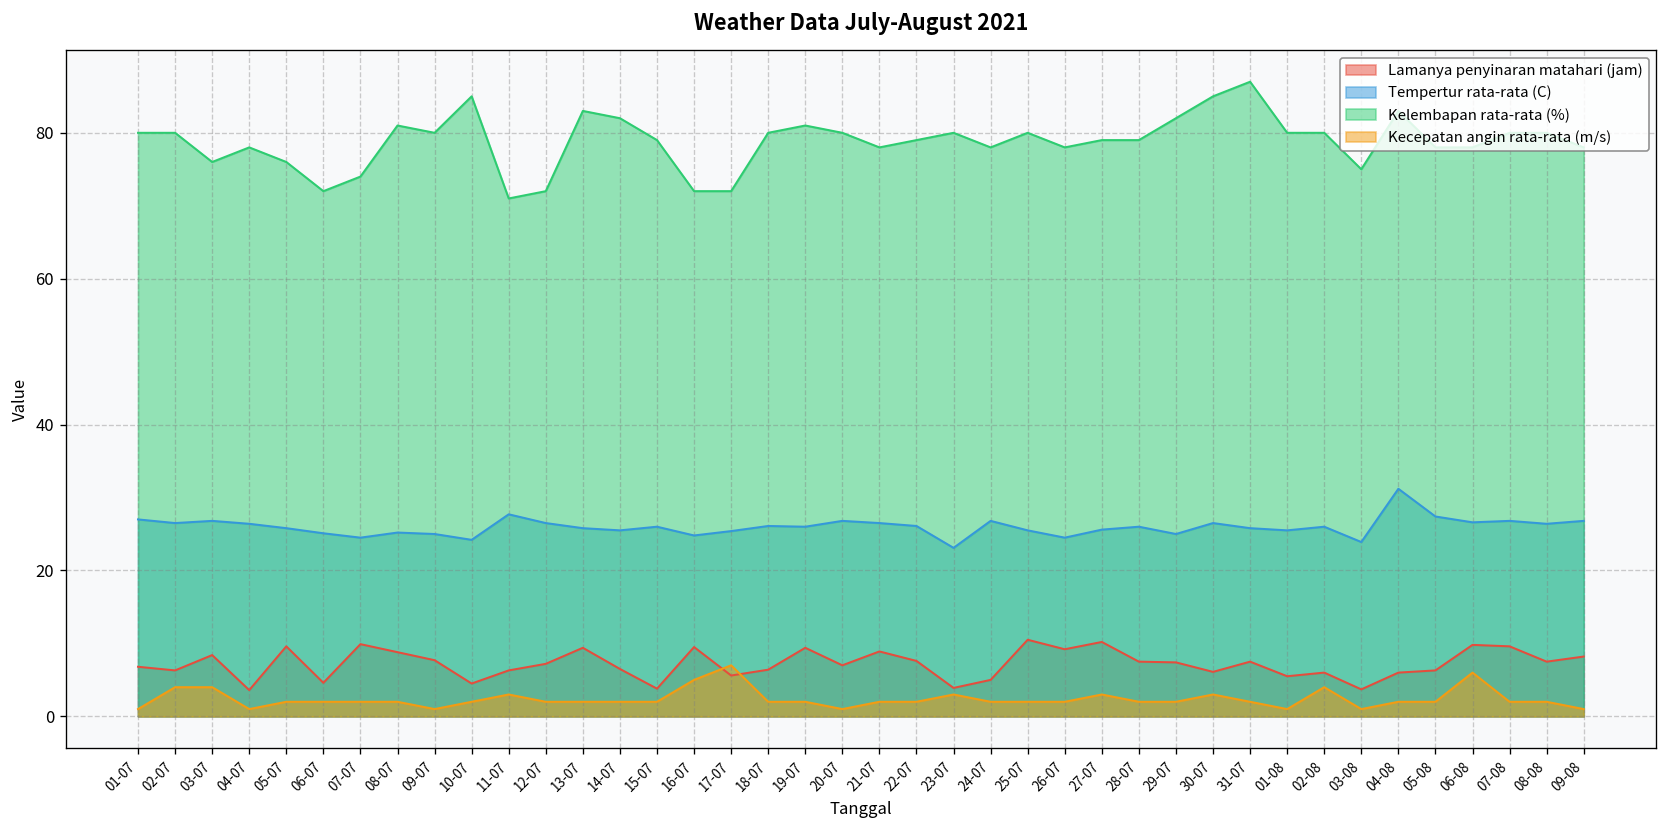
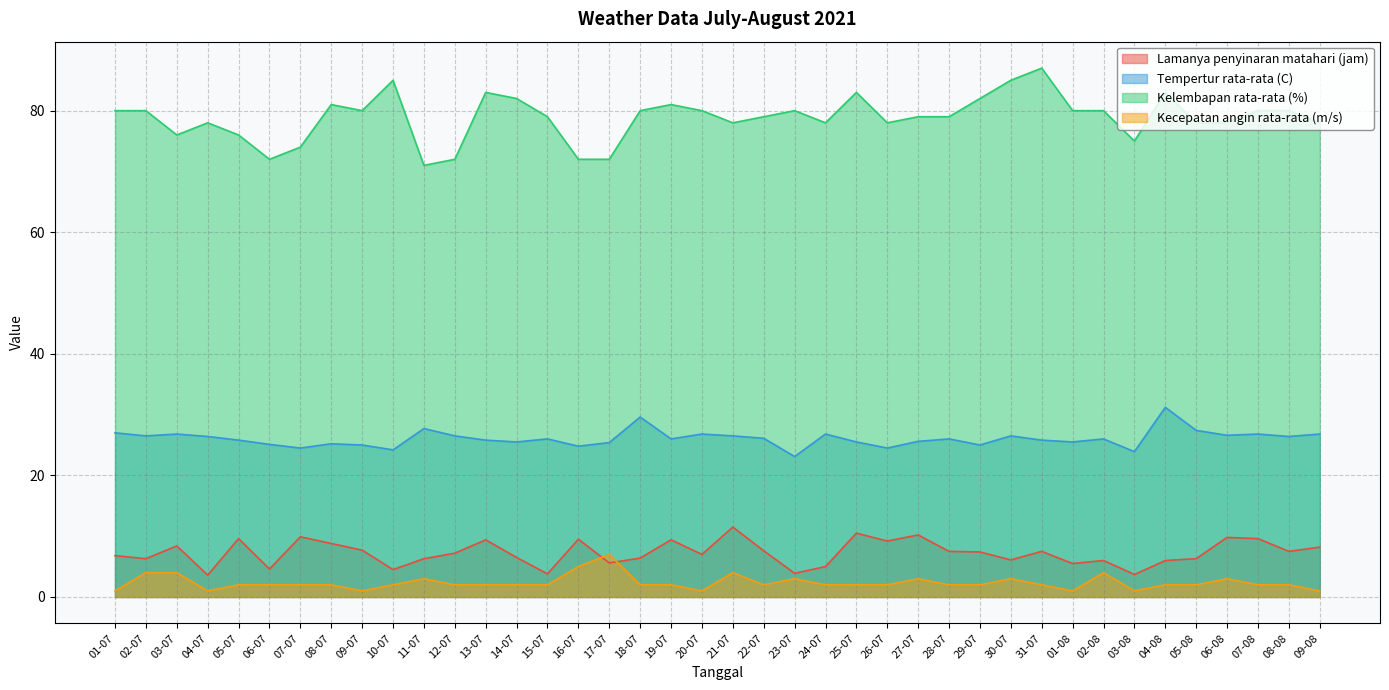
Tempertur rata-rata (C), 18-07: 26 -> 30
Lamanya penyinaran matahari (jam), 21-07: 9 -> 12
Kecepatan angin rata-rata (m/s), 21-07: 2 -> 4
Kelembapan rata-rata (%), 25-07: 80 -> 83
Kecepatan angin rata-rata (m/s), 06-08: 6 -> 3
